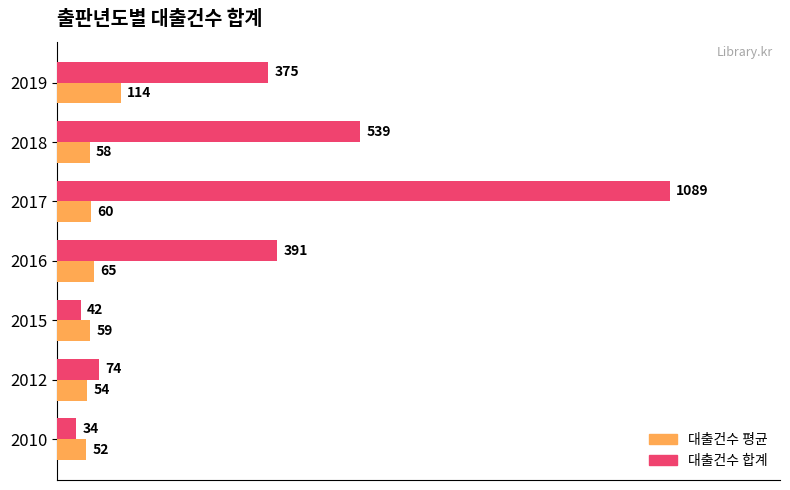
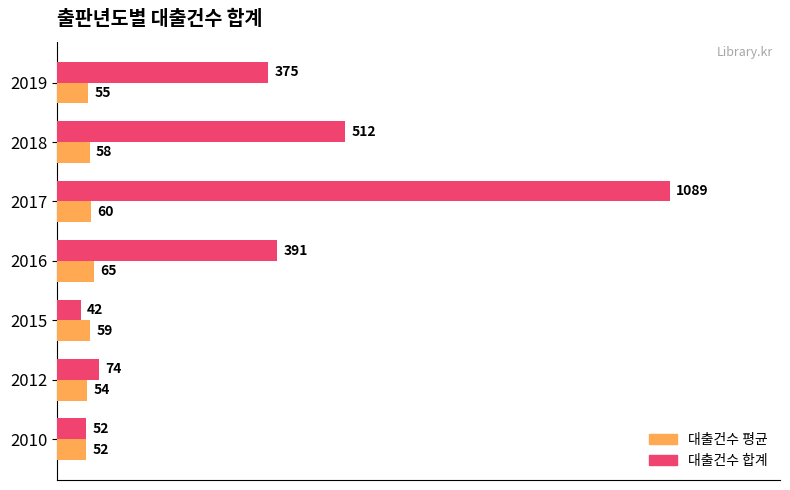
대출건수 평균, 2019: 114 -> 55
대출건수 합계, 2018: 539 -> 512
대출건수 합계, 2010: 34 -> 52
